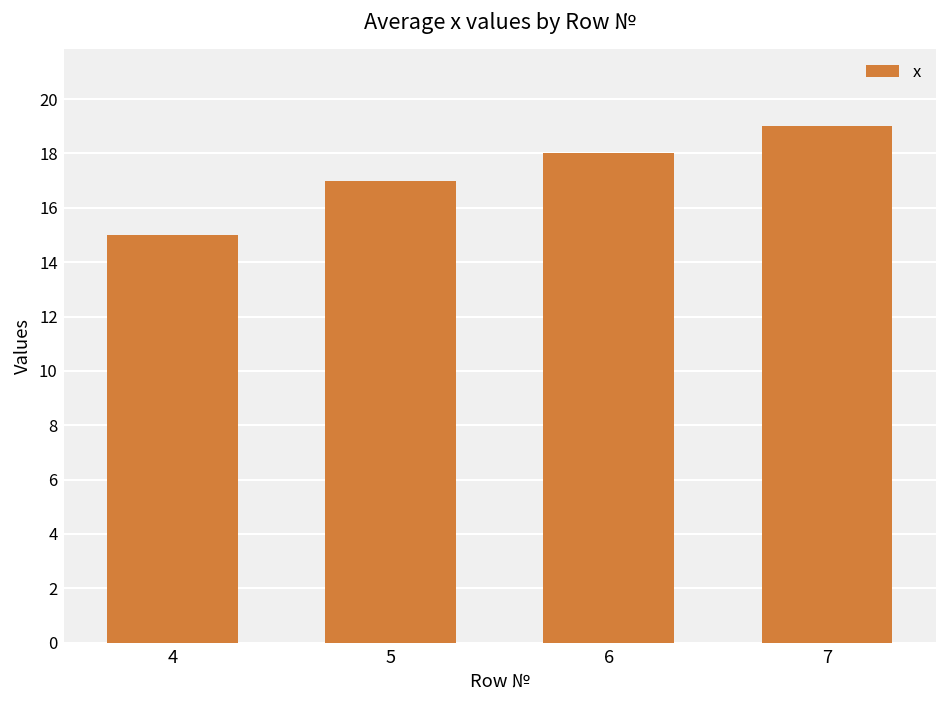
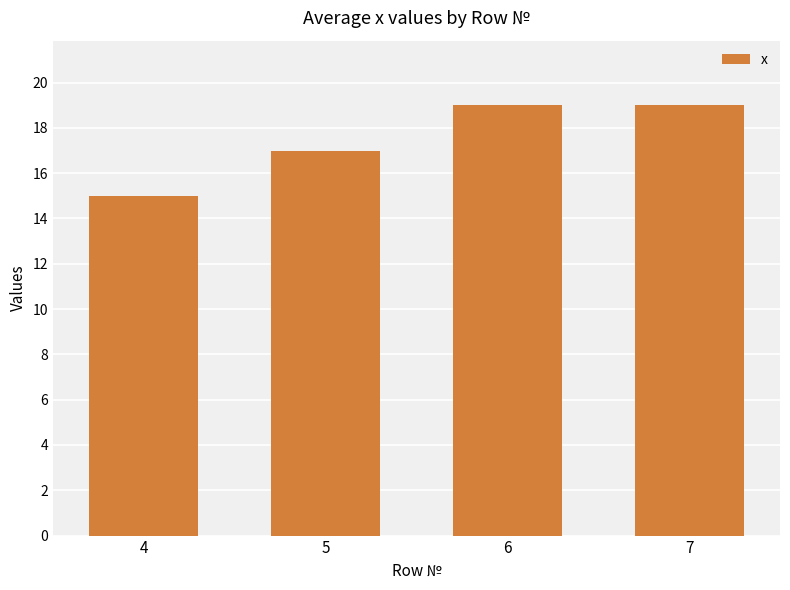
6: 18 -> 19
